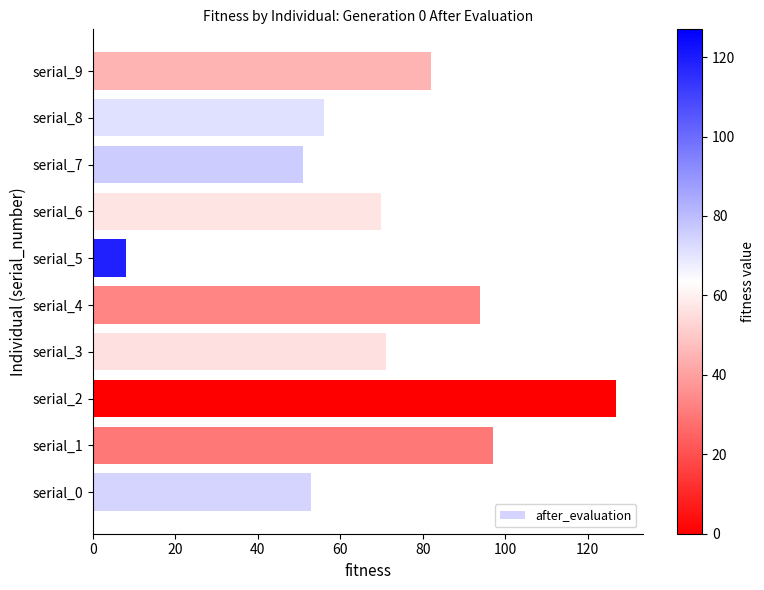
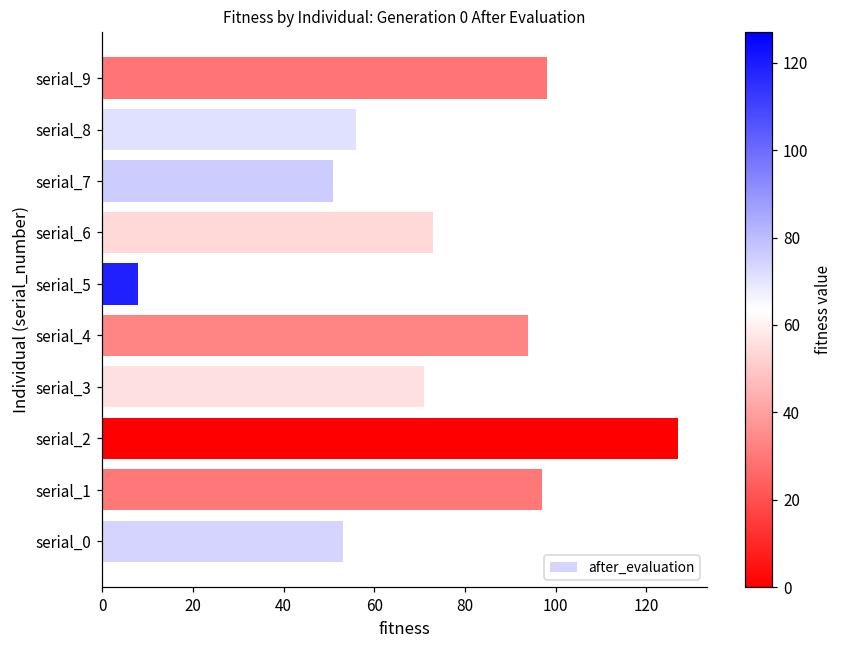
serial_9: 82 -> 98
serial_6: 70 -> 73
